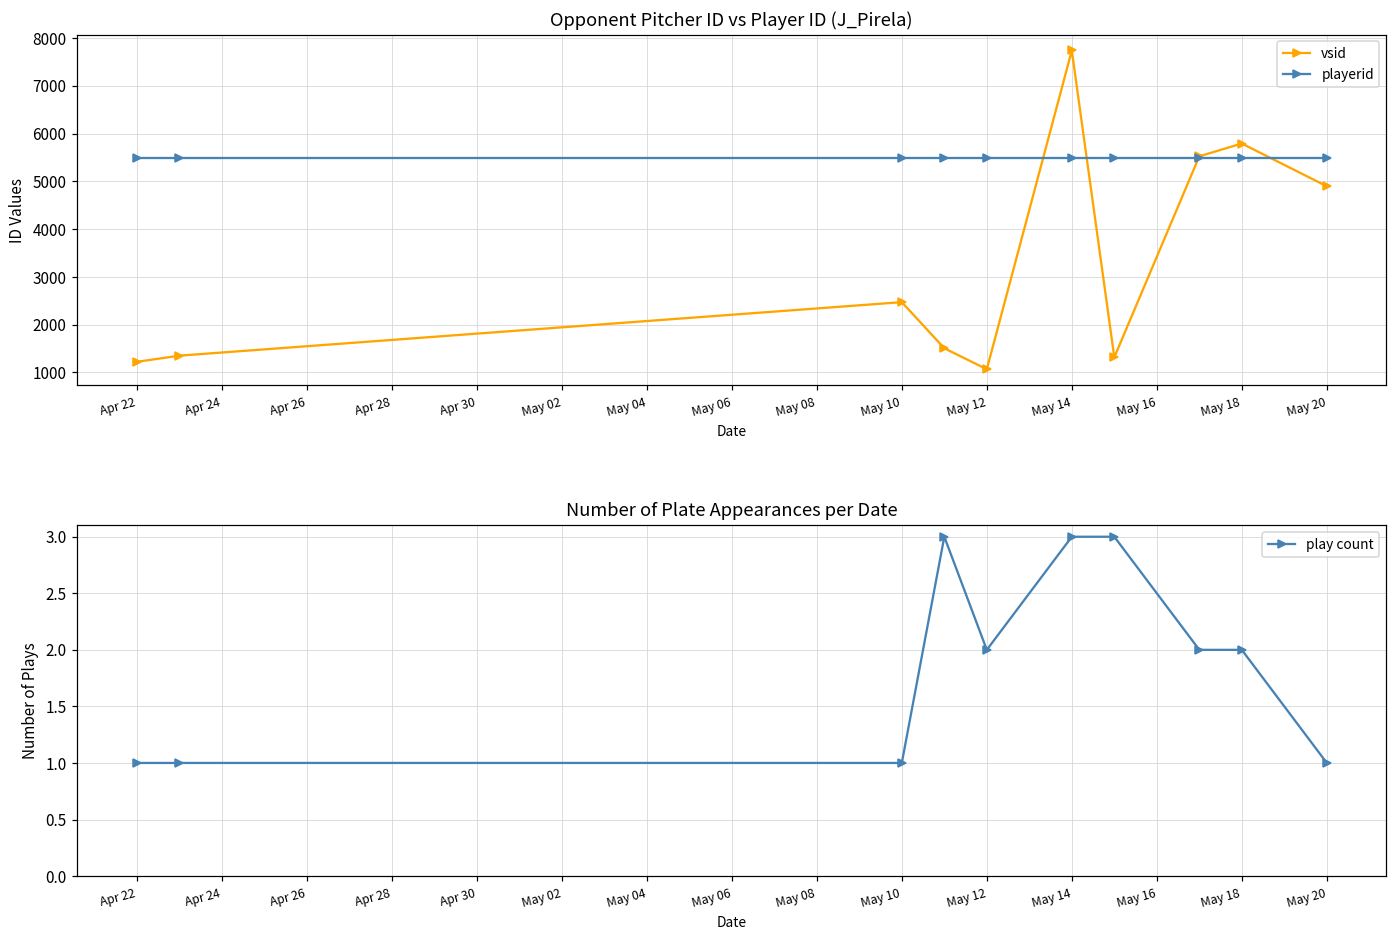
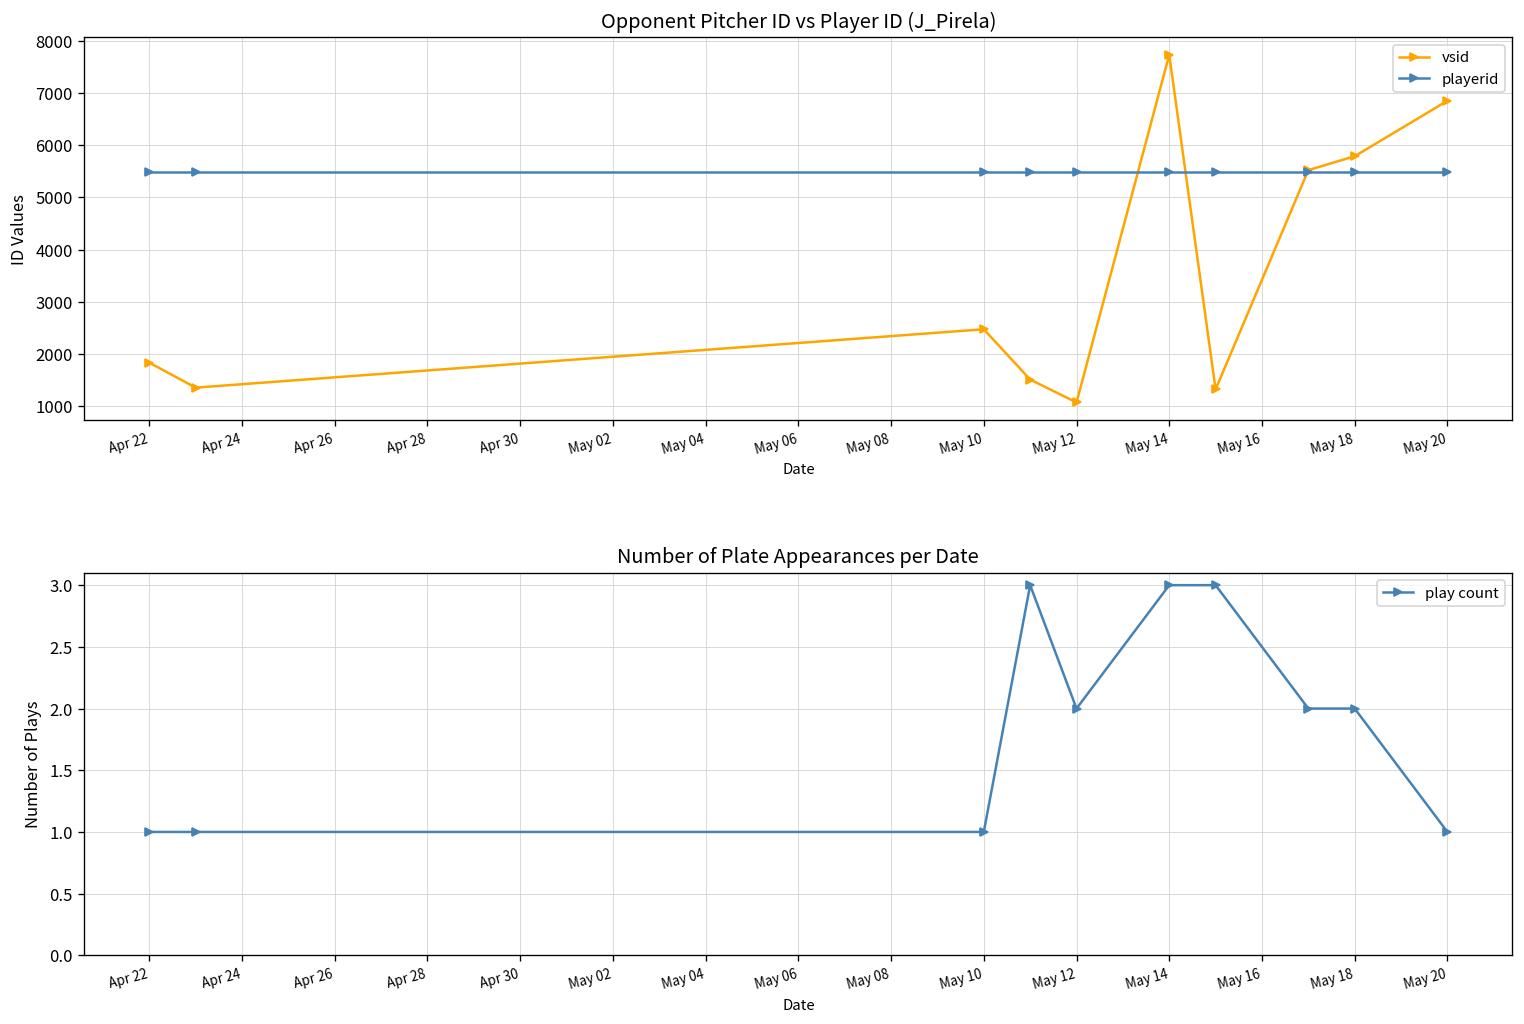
Opponent Pitcher ID vs Player ID (J_Pirela), vsid, Apr 22: 1200 -> 1800
Opponent Pitcher ID vs Player ID (J_Pirela), vsid, May 20: 4900 -> 6900
